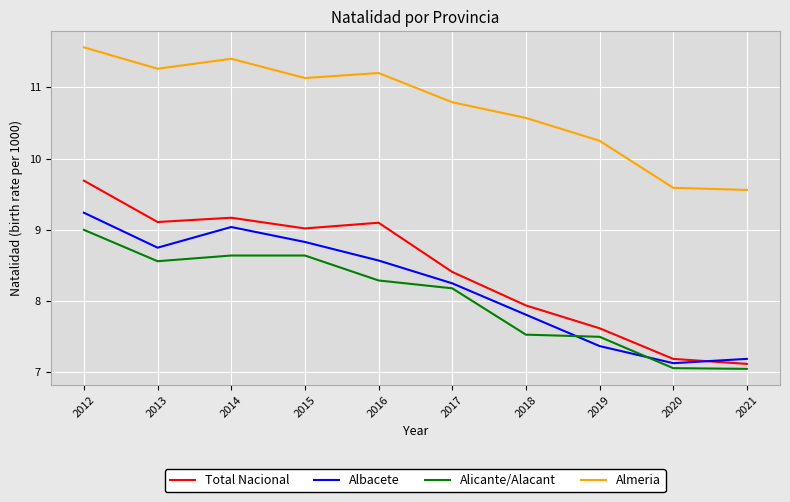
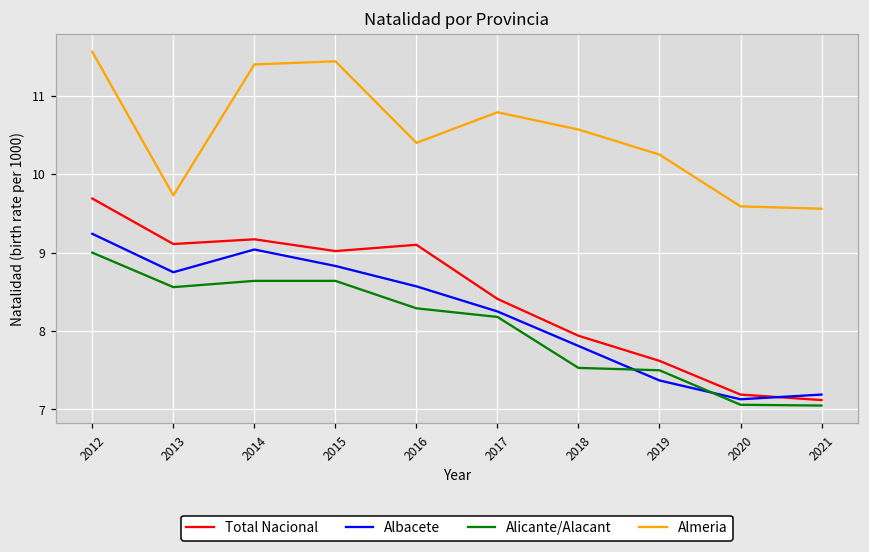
Almeria, 2013: 11.3 -> 9.7
Almeria, 2015: 11.1 -> 11.4
Almeria, 2016: 11.2 -> 10.4
